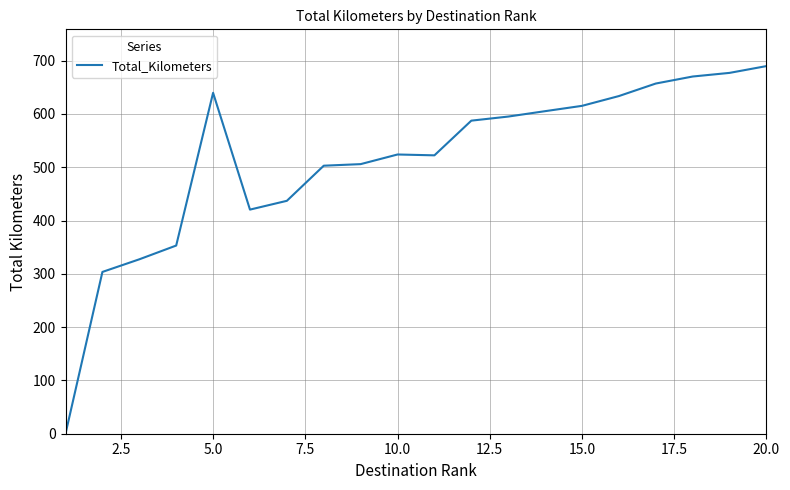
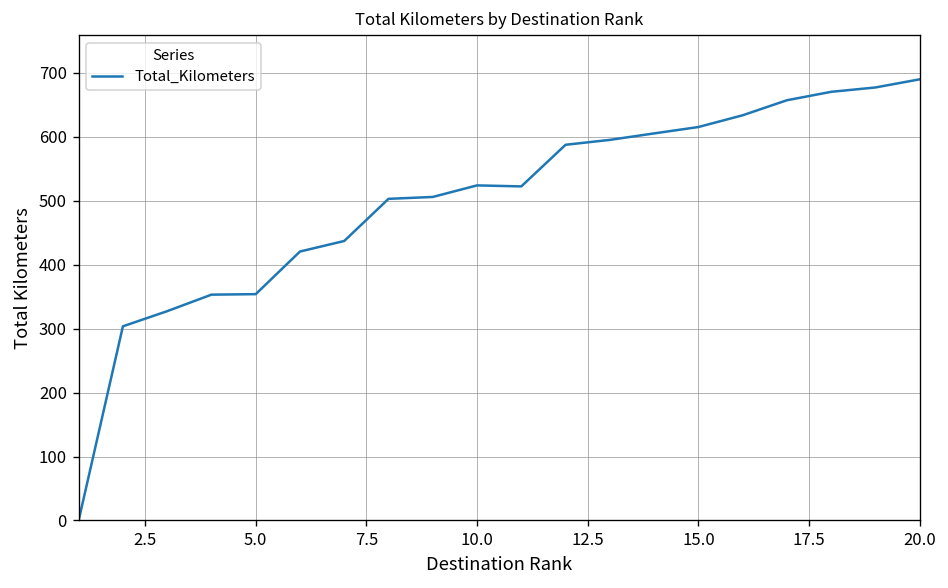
5.0: 640 -> 350
